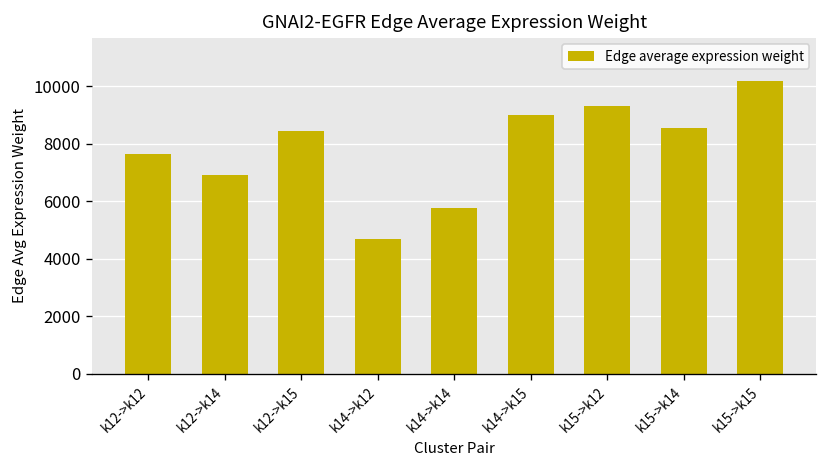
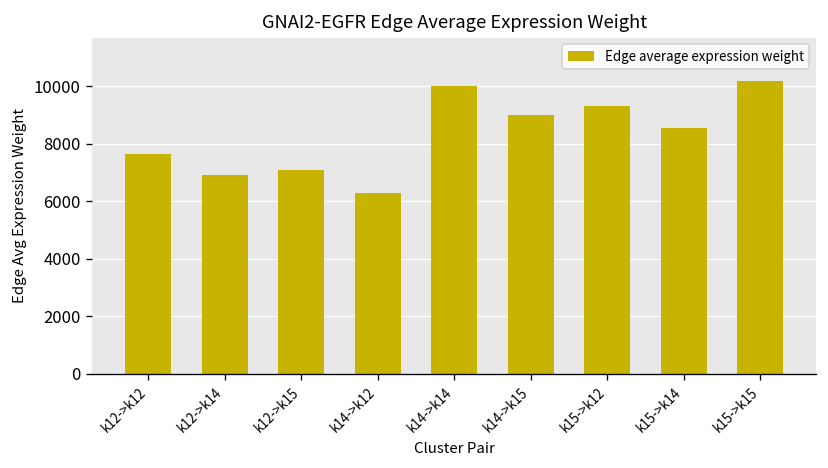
k12->k15: 8400 -> 7100
k14->k12: 4700 -> 6300
k14->k14: 5800 -> 10000
